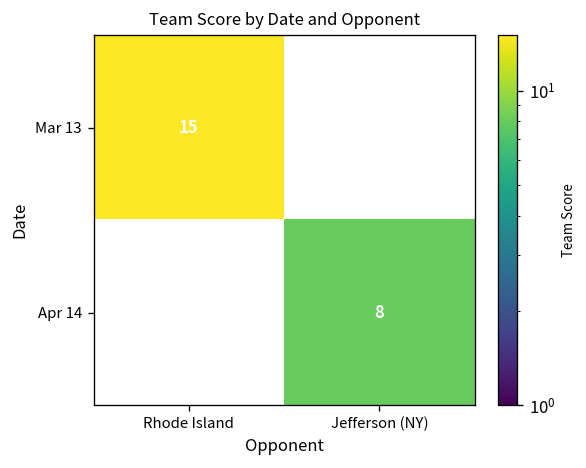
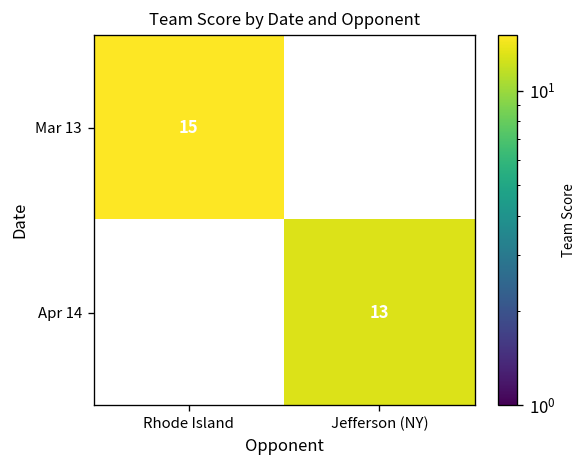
Apr 14, Jefferson (NY): 8 -> 13
